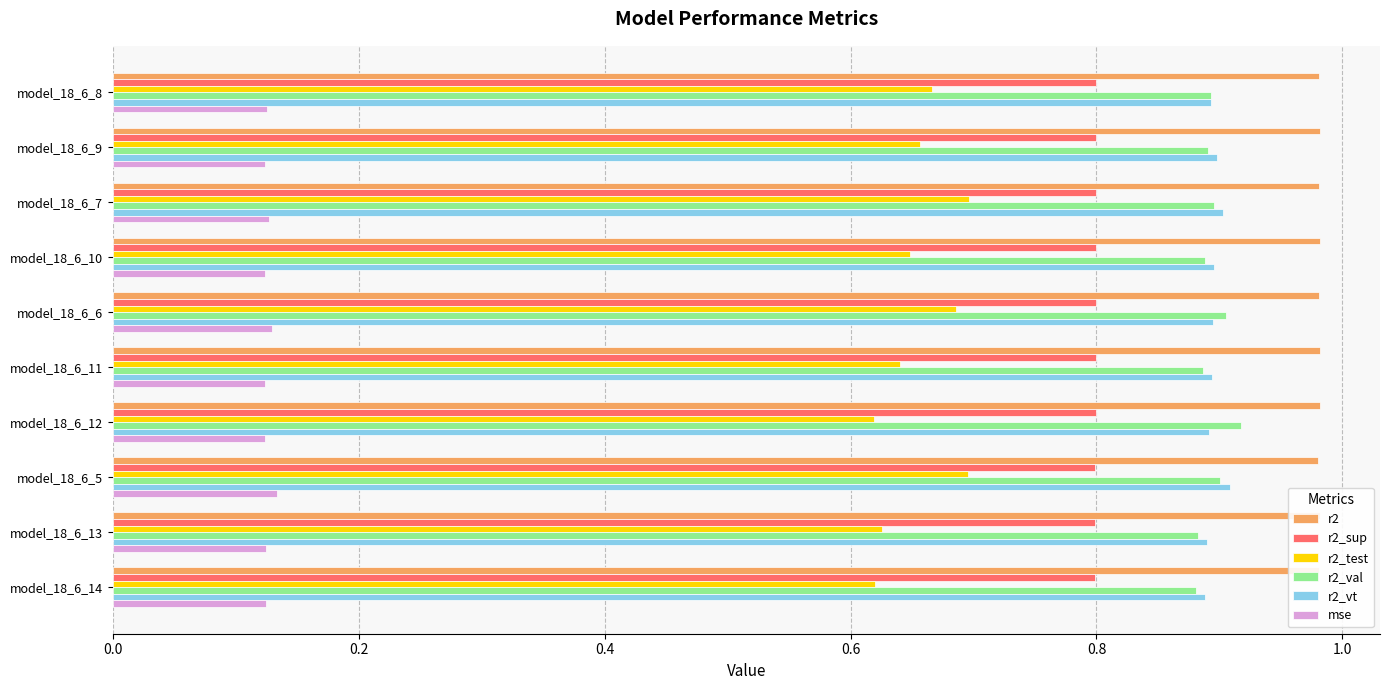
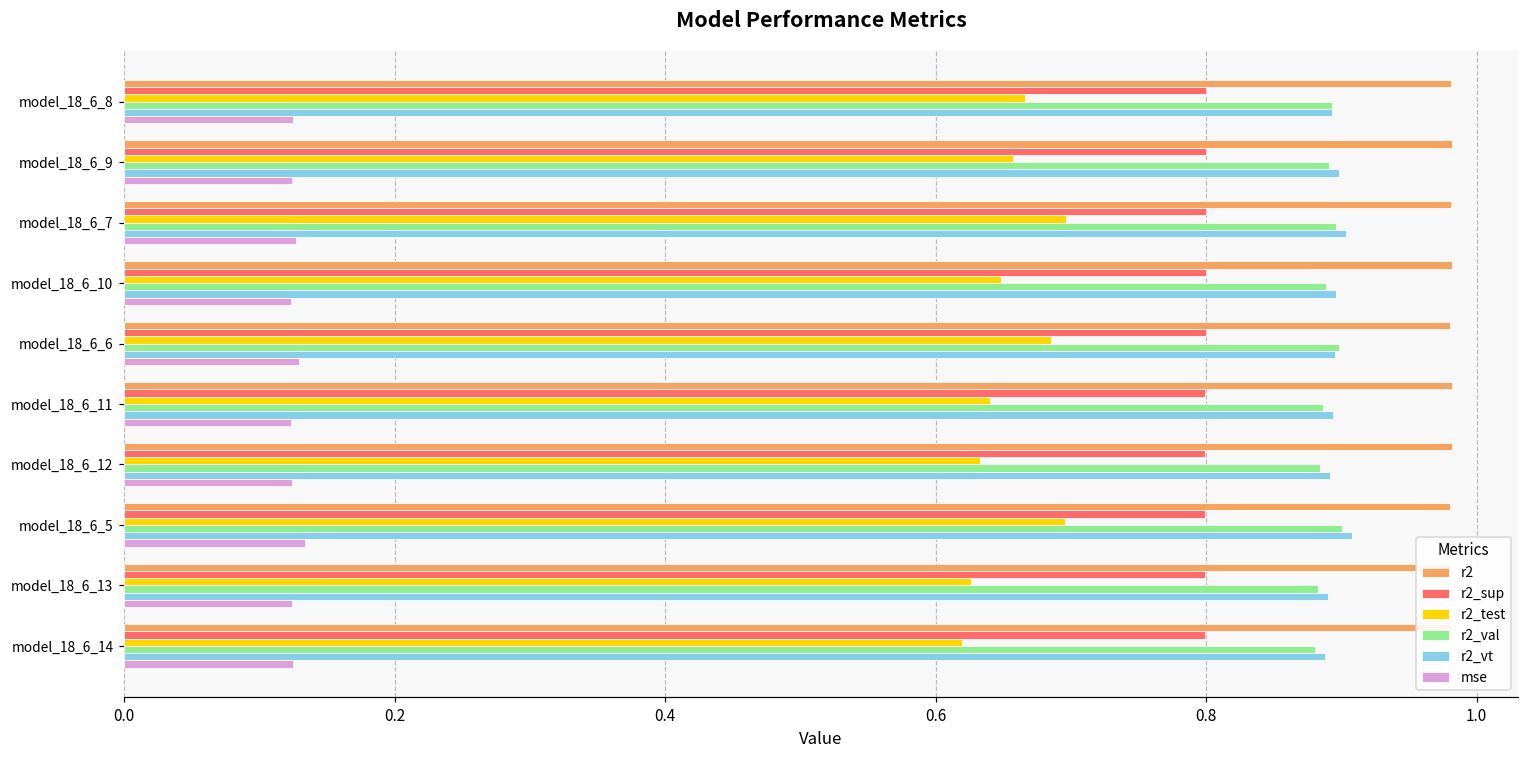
r2_val, model_18_6_6: 0.906 -> 0.898
r2_test, model_18_6_12: 0.619 -> 0.633
r2_val, model_18_6_12: 0.918 -> 0.884
